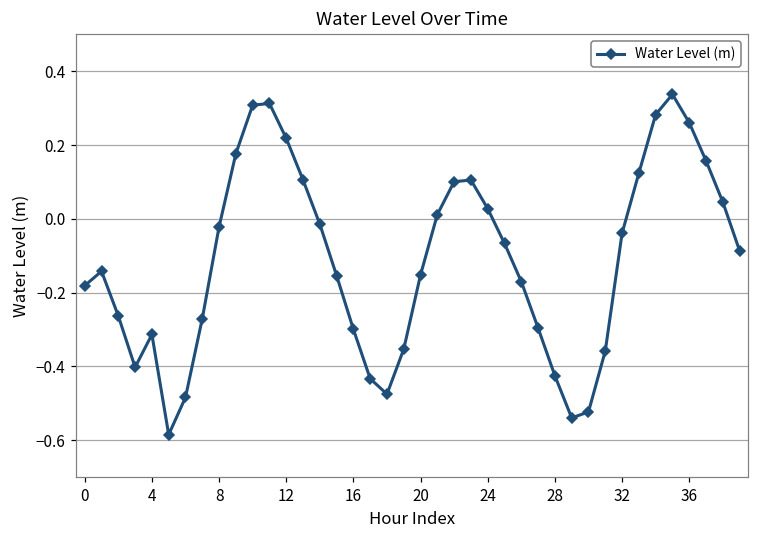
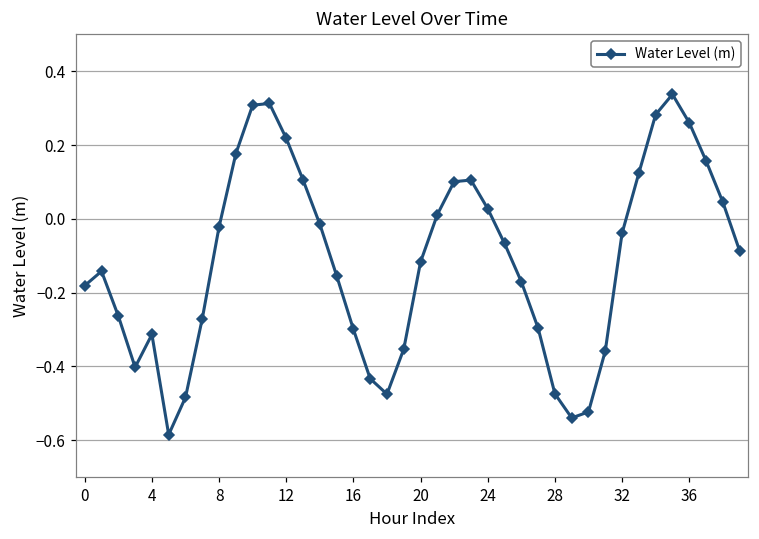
20: -0.15 -> -0.12
28: -0.43 -> -0.47
